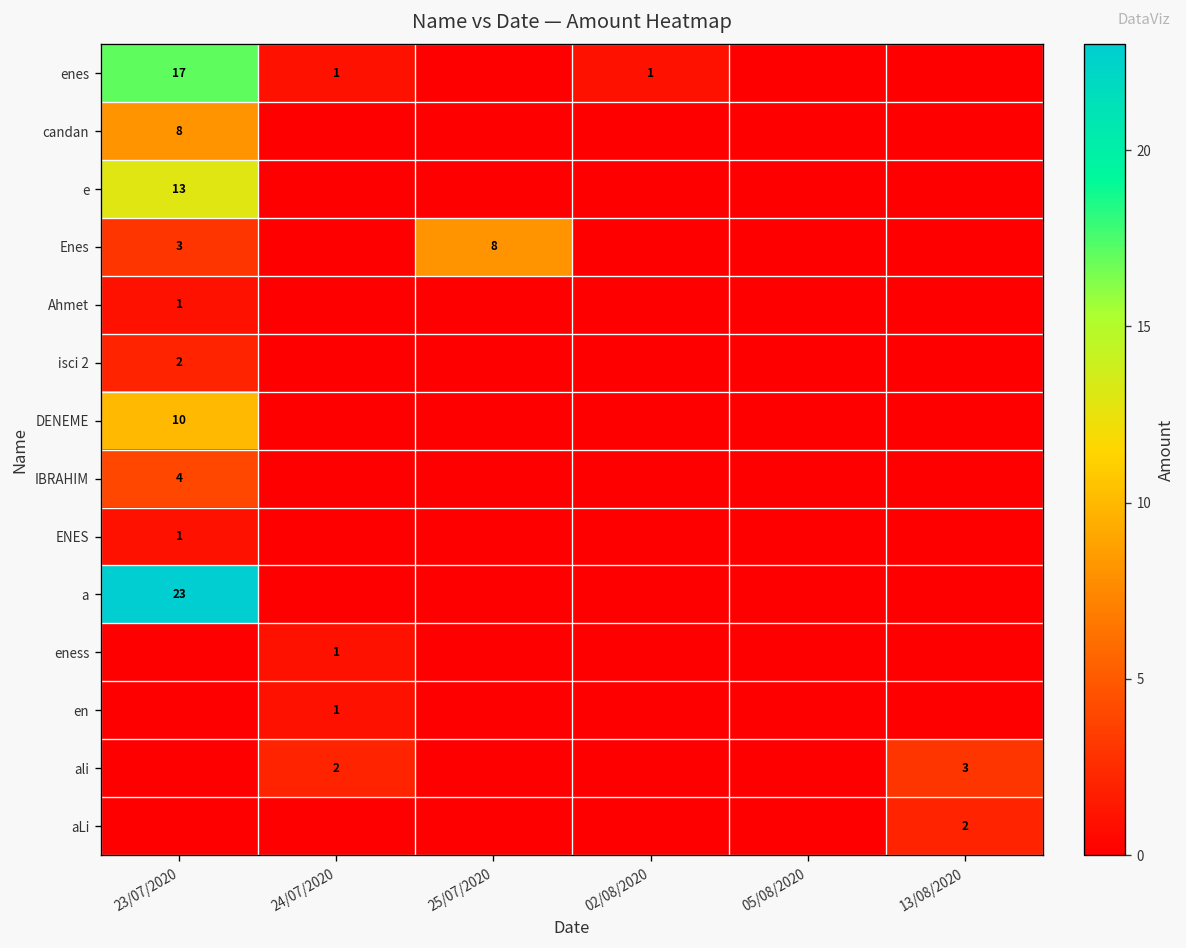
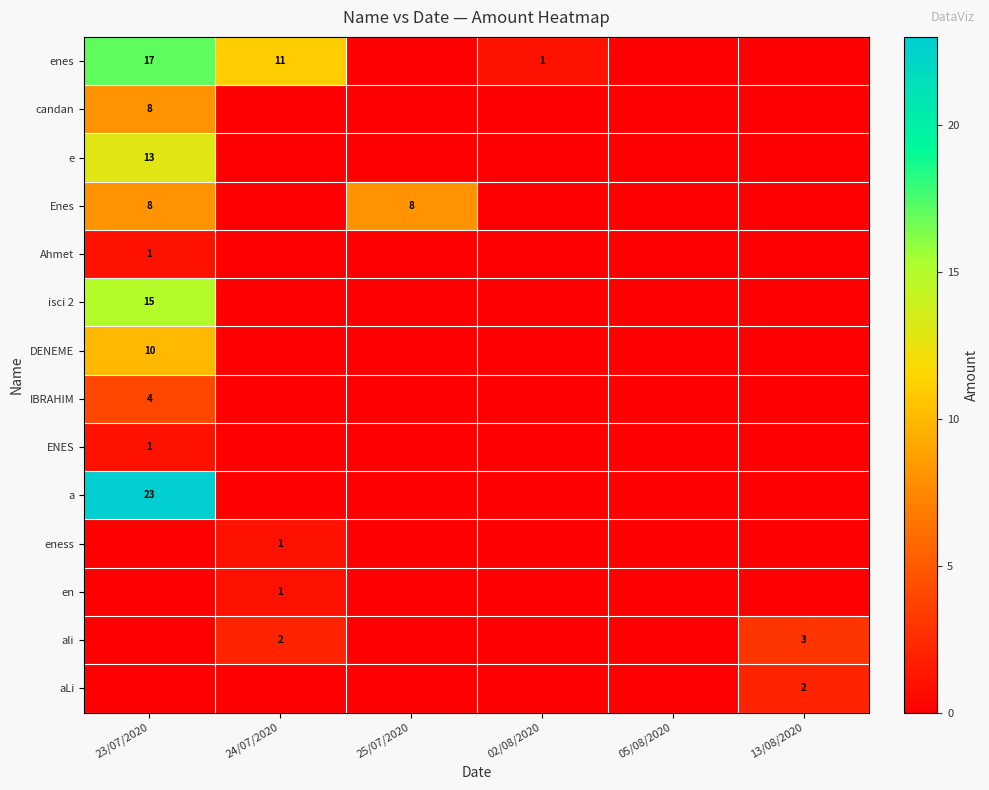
enes, 24/07/2020: 1 -> 11
Enes, 23/07/2020: 3 -> 8
isci 2, 23/07/2020: 2 -> 15
